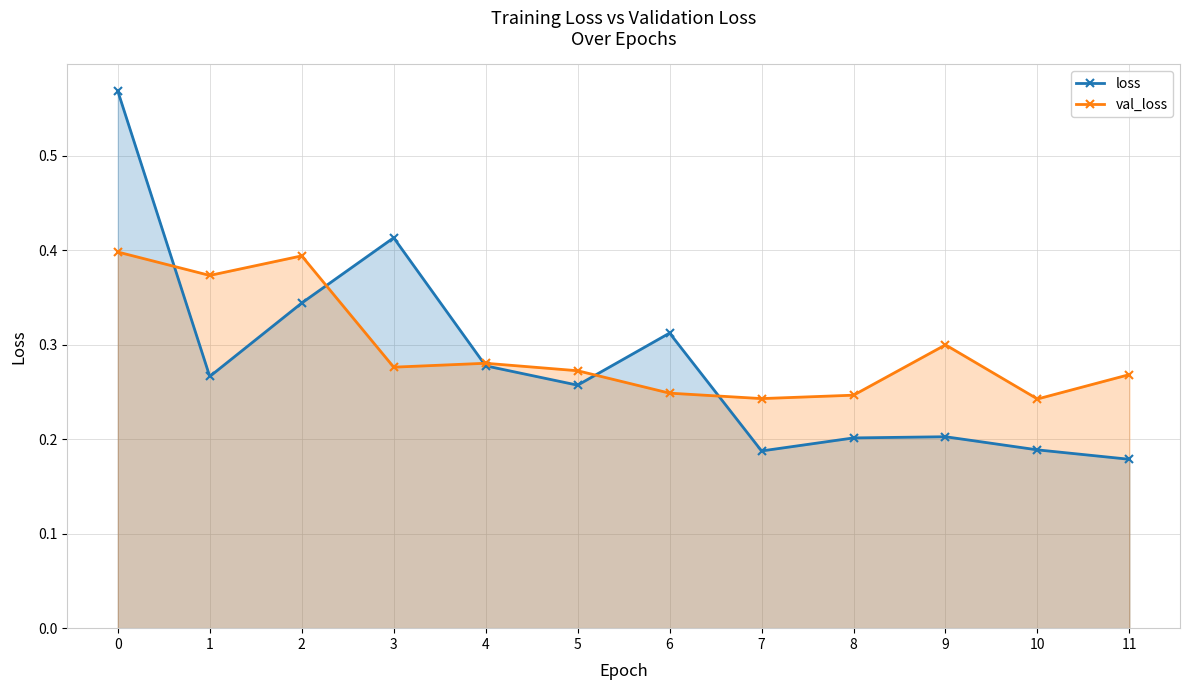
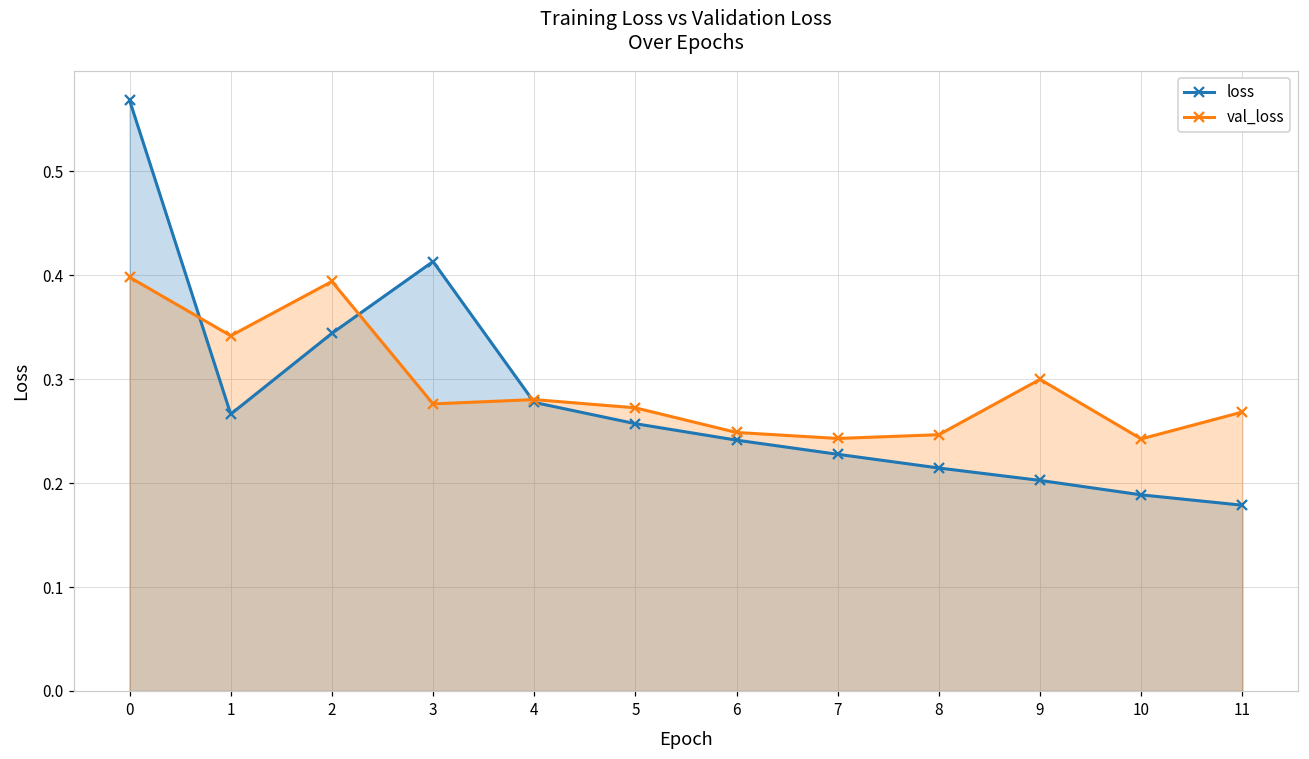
val_loss, 1: 0.37 -> 0.34
loss, 6: 0.31 -> 0.24
loss, 7: 0.19 -> 0.23
loss, 8: 0.20 -> 0.21
